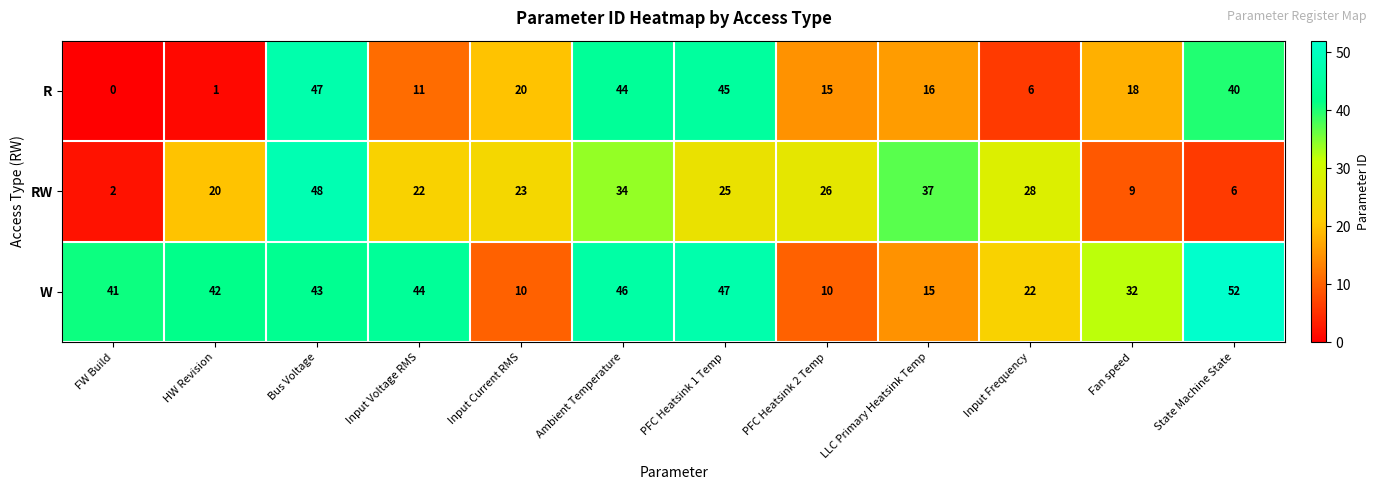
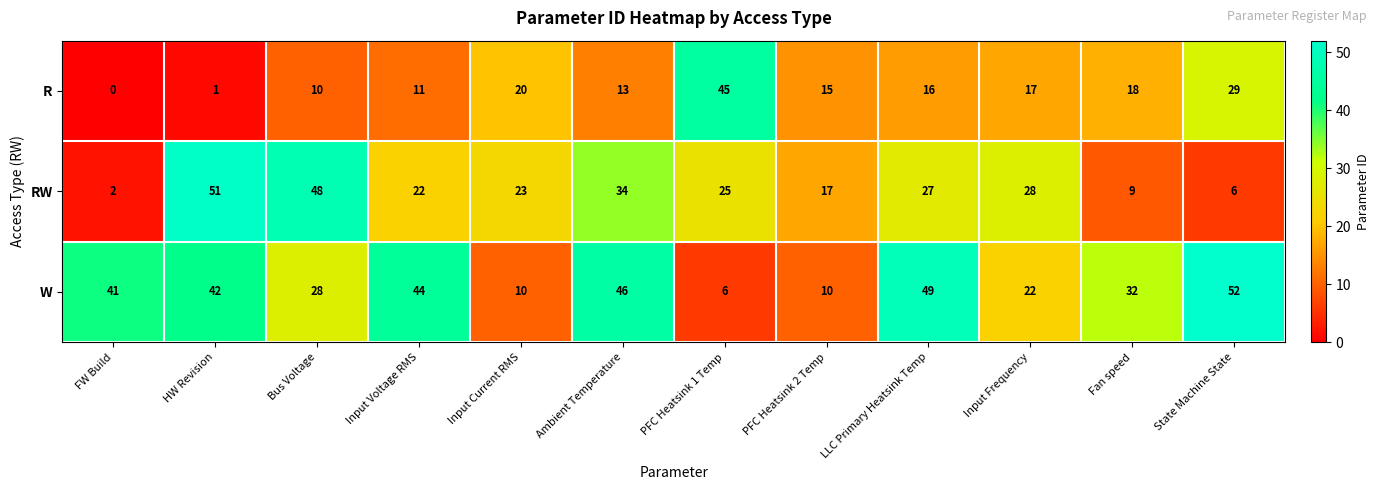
R, Bus Voltage: 47 -> 10
R, Ambient Temperature: 44 -> 13
R, Input Frequency: 6 -> 17
R, State Machine State: 40 -> 29
RW, HW Revision: 20 -> 51
RW, PFC Heatsink 2 Temp: 26 -> 17
RW, LLC Primary Heatsink Temp: 37 -> 27
W, Bus Voltage: 43 -> 28
W, PFC Heatsink 1 Temp: 47 -> 6
W, LLC Primary Heatsink Temp: 15 -> 49
